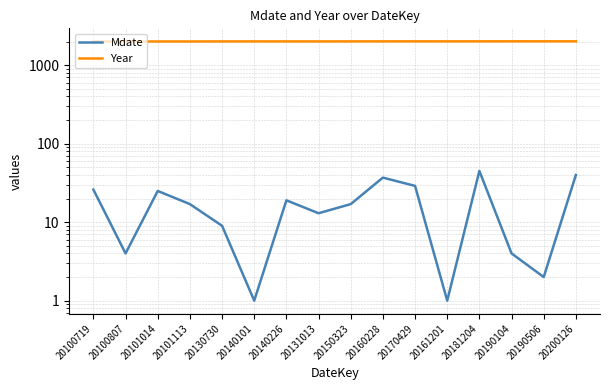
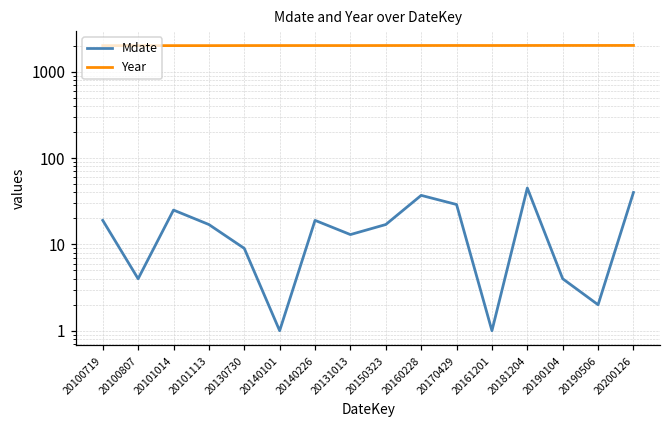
Mdate, 20100719: 26 -> 19
